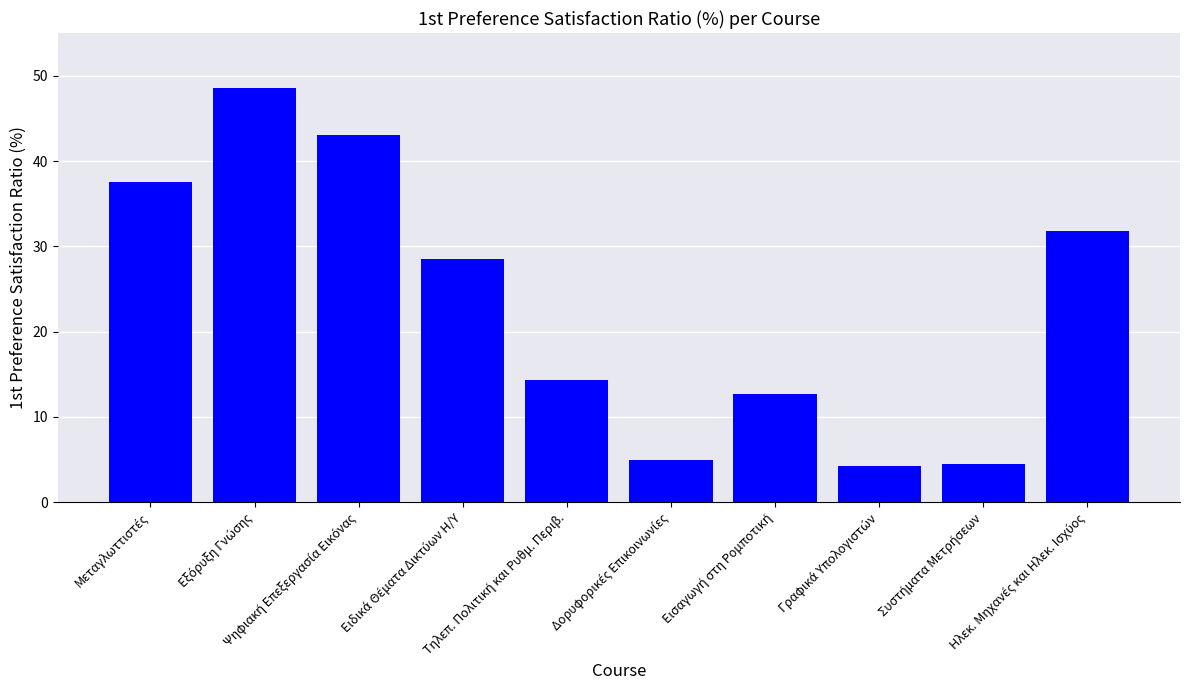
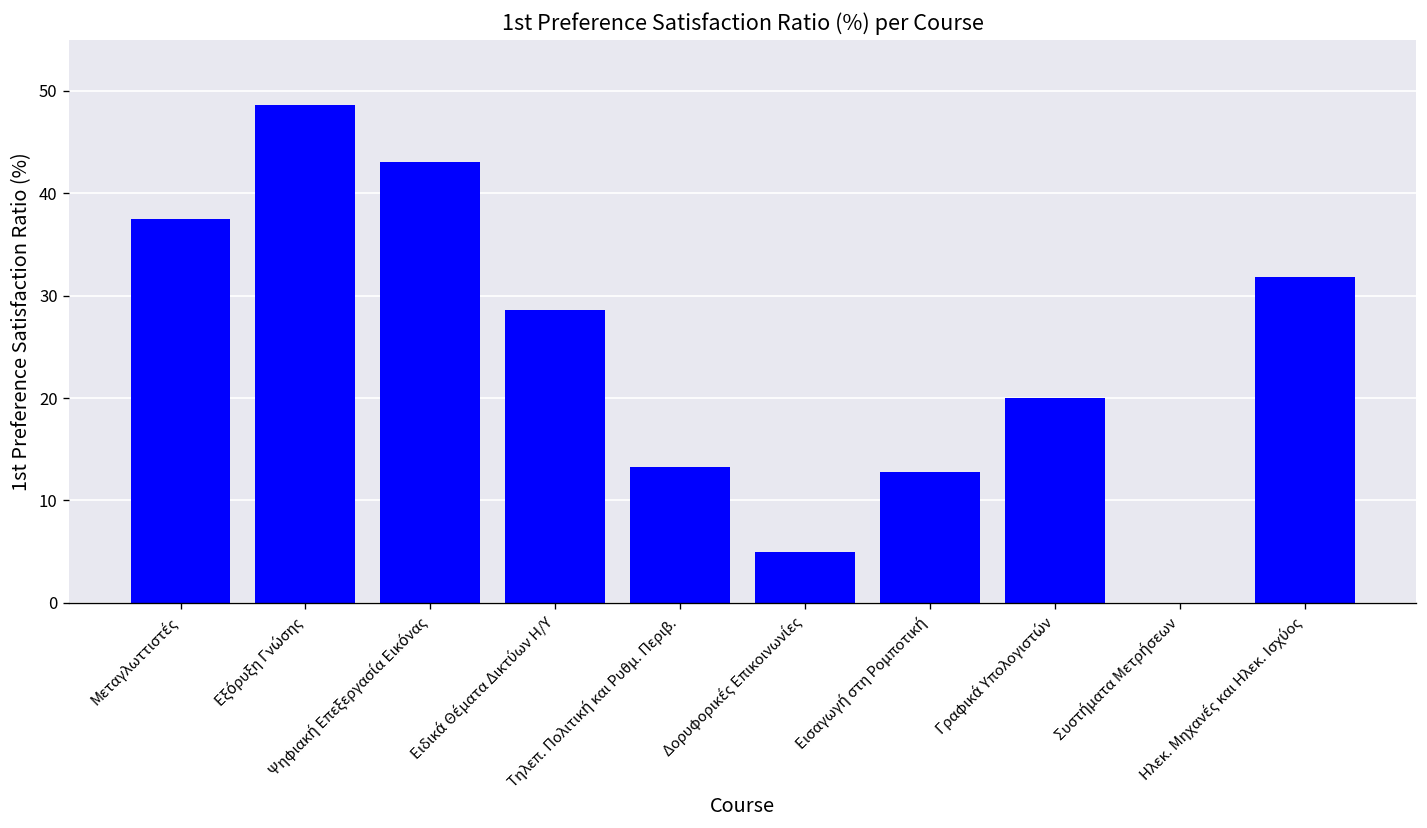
Τηλεπ. Πολιτική και Ρυθμ. Περιβ.: 14 -> 13
Γραφικά Υπολογιστών: 4 -> 20
Συστήματα Μετρήσεων: 5 -> 0
